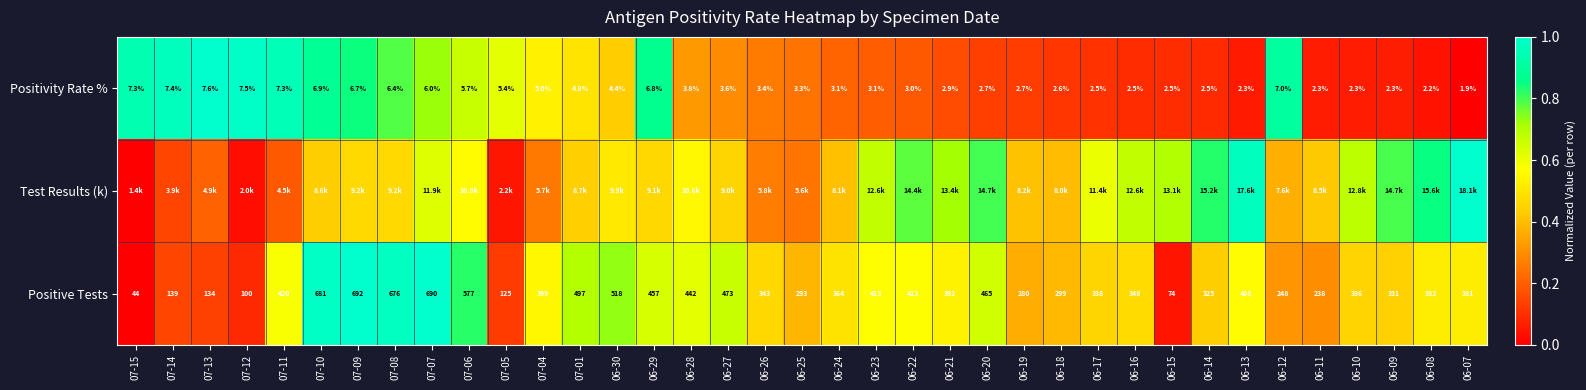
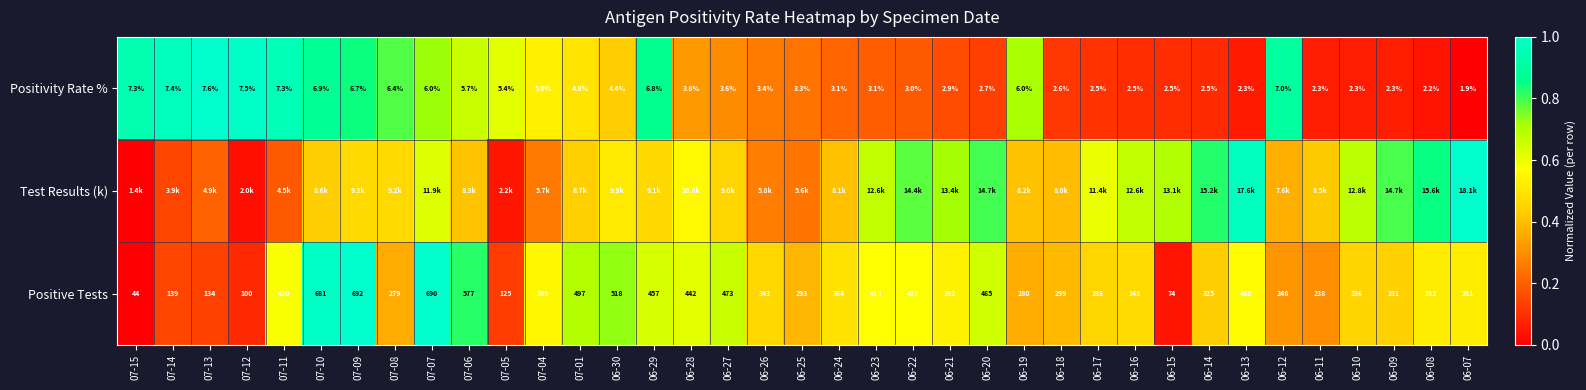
Positivity Rate %, 06-19: 2.7% -> 6.0%
Test Results (k), 07-06: 10.8k -> 8.3k
Positive Tests, 07-08: 676 -> 279
